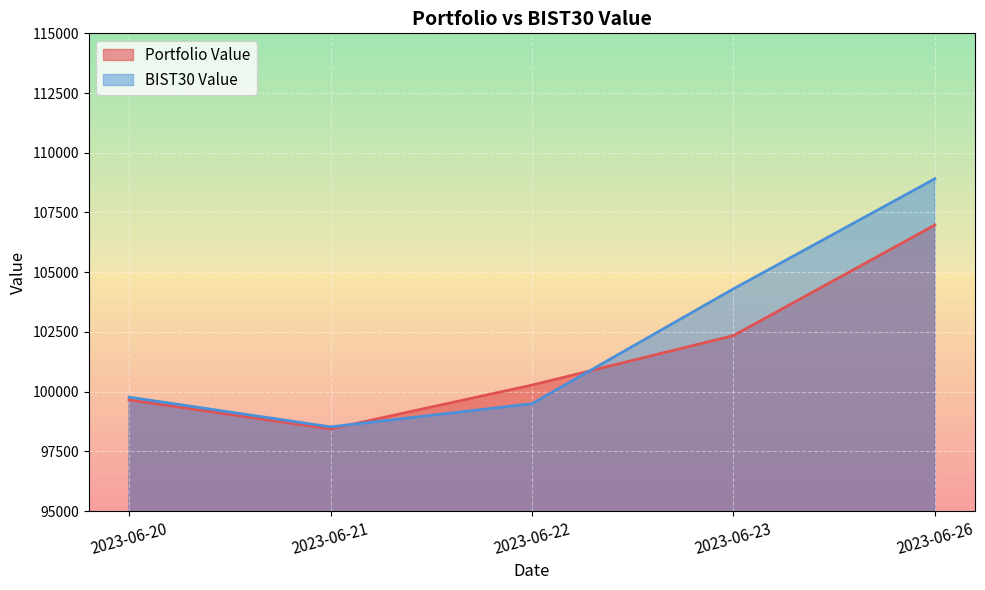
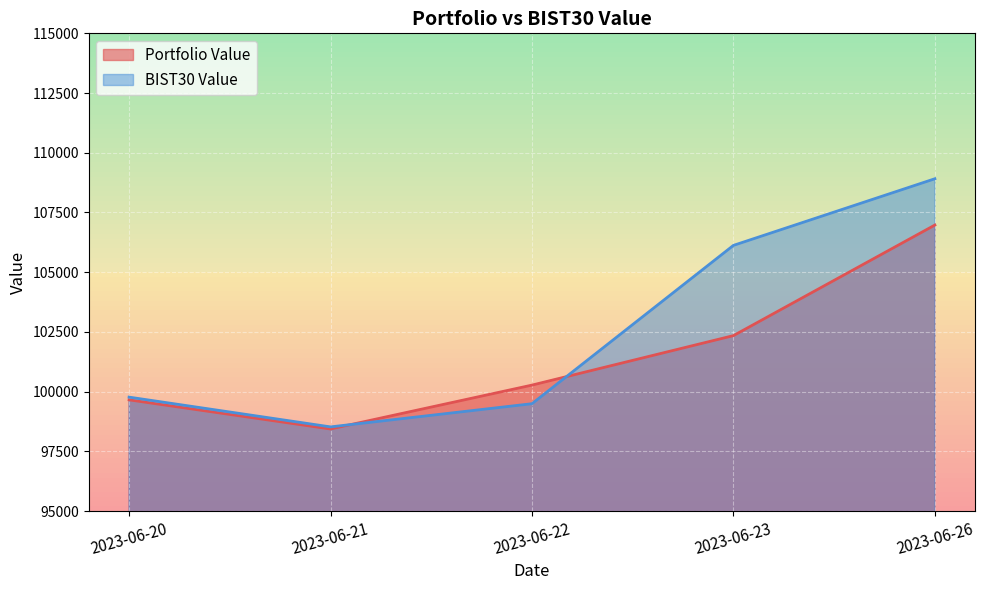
BIST30 Value, 2023-06-23: 104300 -> 106100
